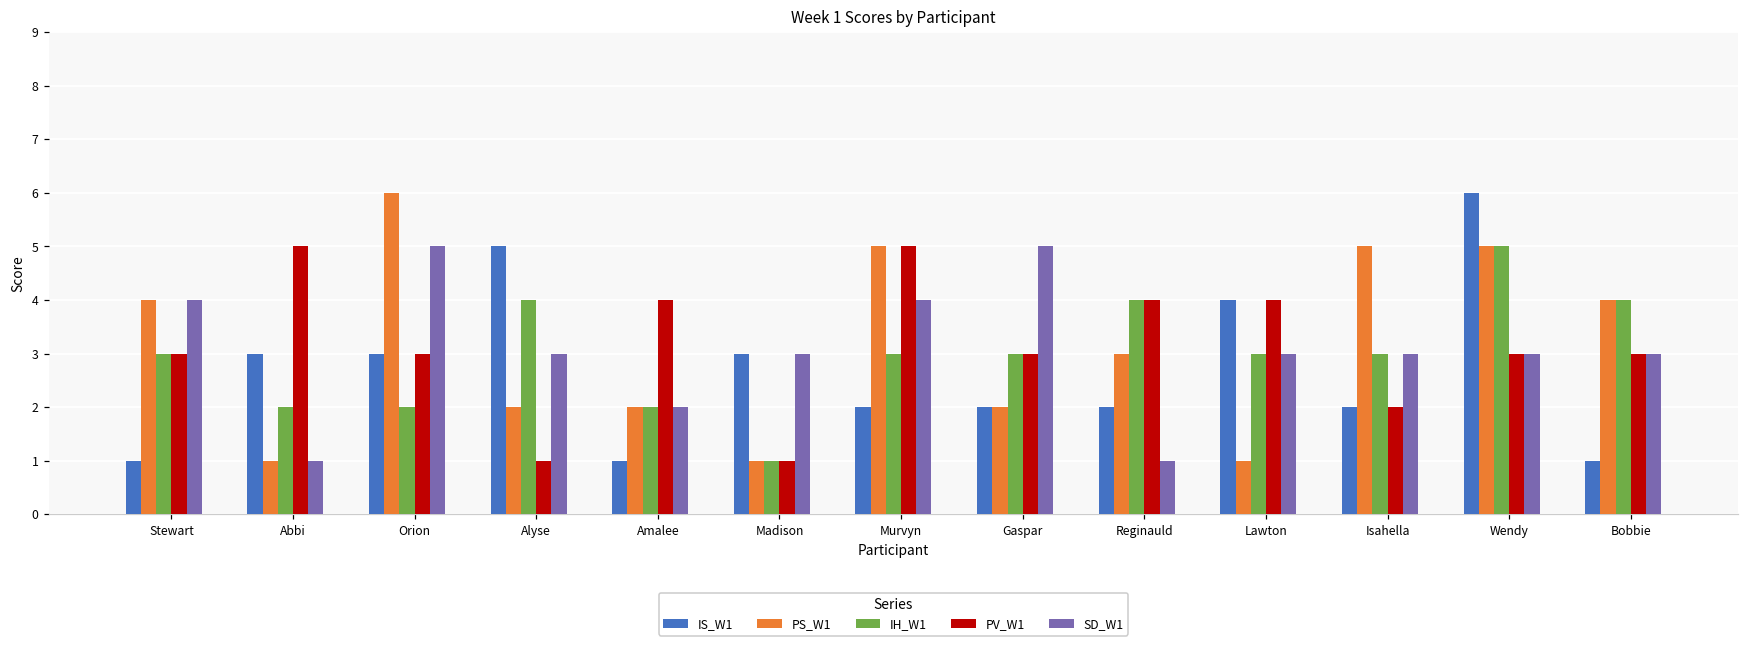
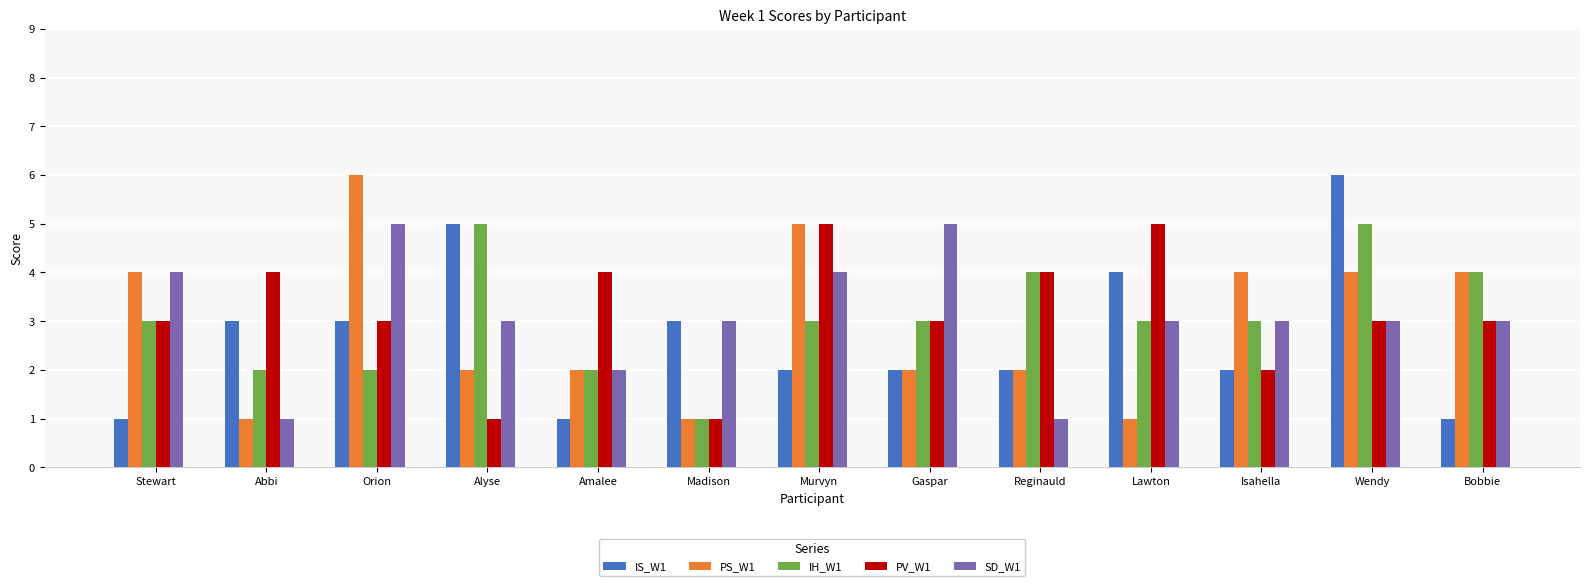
PV_W1, Abbi: 5 -> 4
IH_W1, Alyse: 4 -> 5
PS_W1, Reginauld: 3 -> 2
PV_W1, Lawton: 4 -> 5
PS_W1, Isahella: 5 -> 4
PS_W1, Wendy: 5 -> 4
